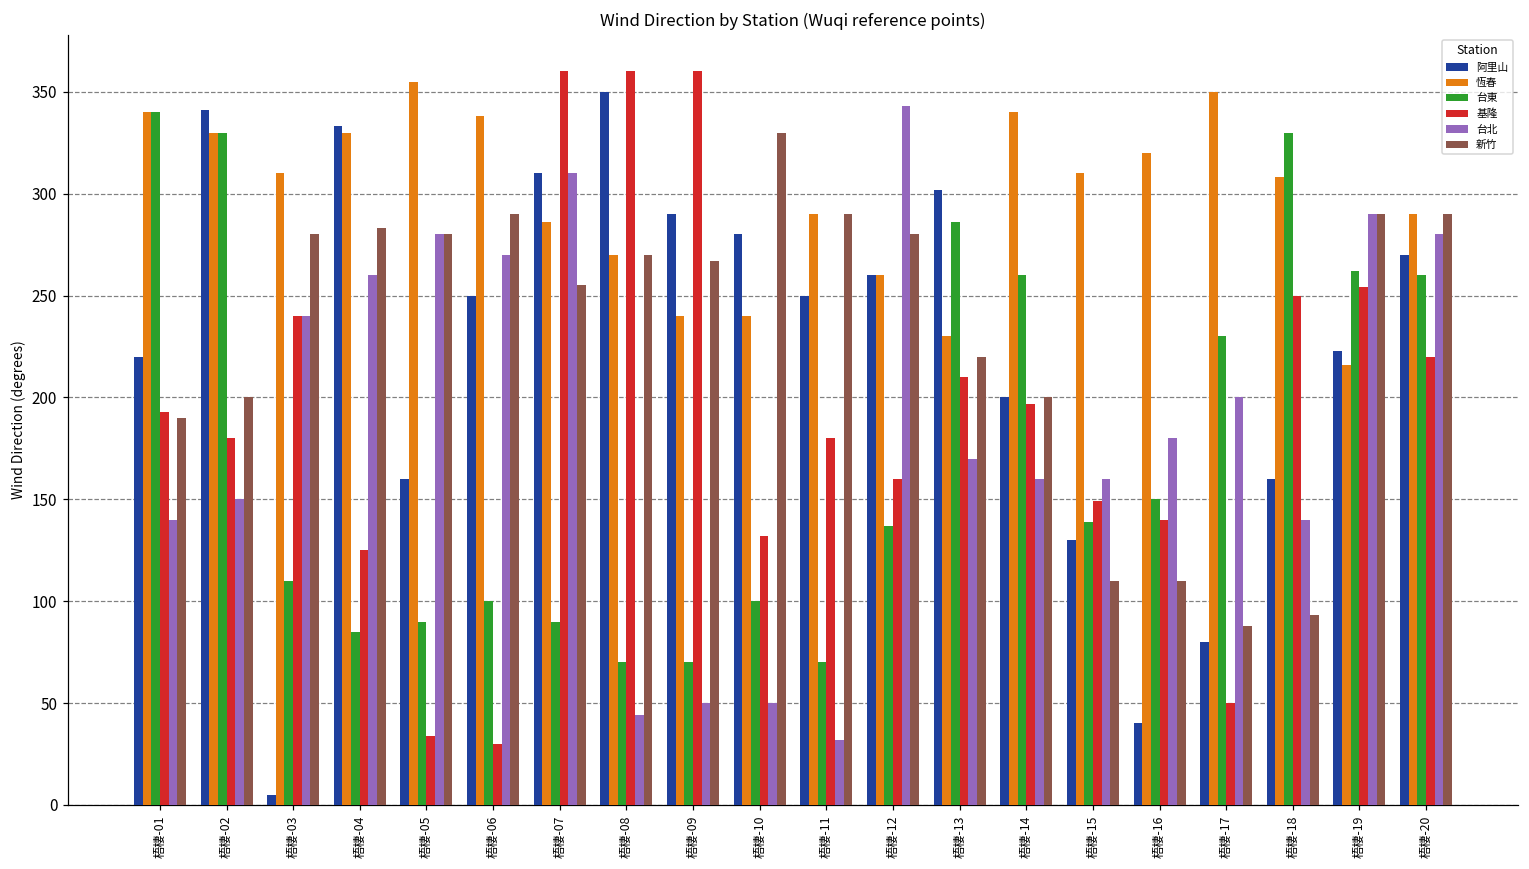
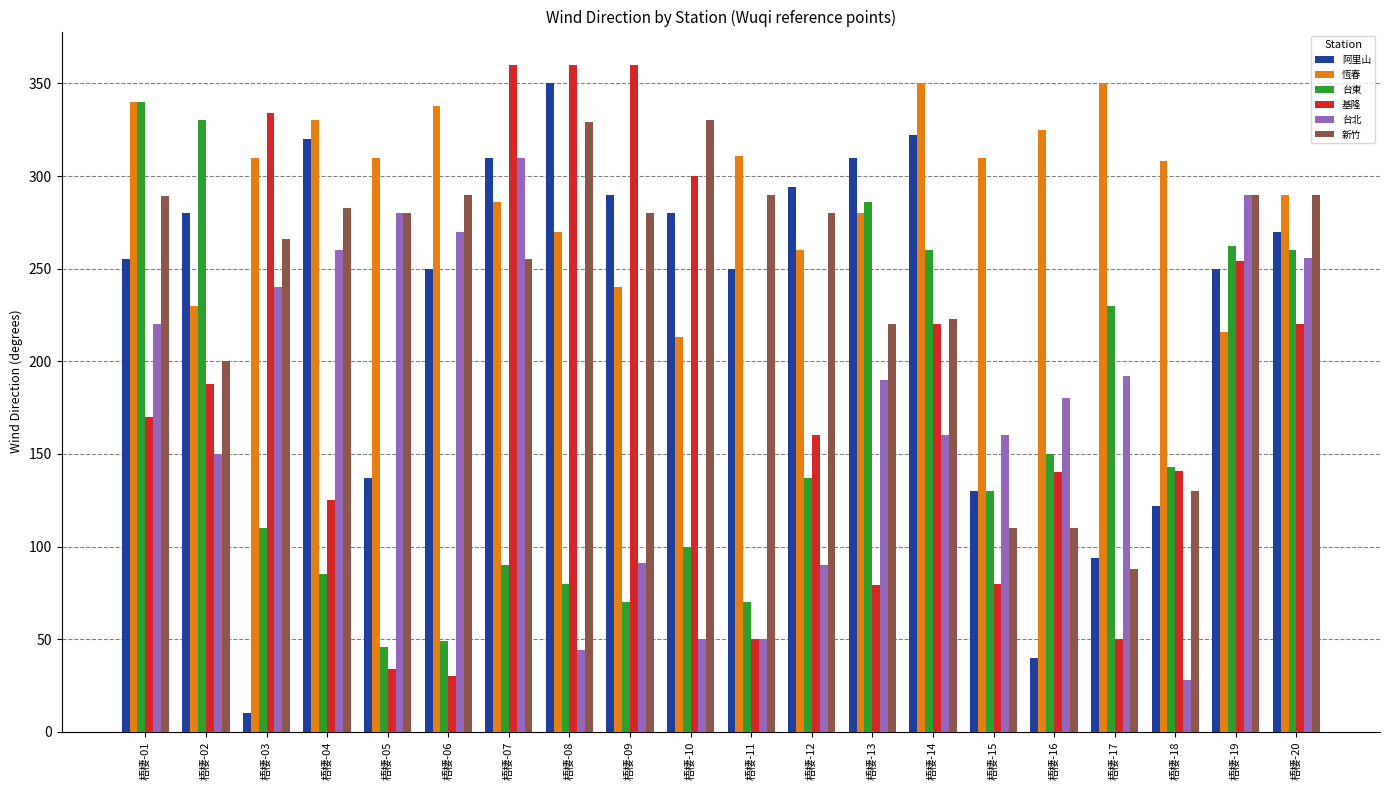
阿里山, 梧棲-01: 220 -> 255
基隆, 梧棲-01: 193 -> 170
台北, 梧棲-01: 140 -> 220
新竹, 梧棲-01: 190 -> 289
阿里山, 梧棲-02: 341 -> 280
恆春, 梧棲-02: 330 -> 230
基隆, 梧棲-02: 180 -> 188
阿里山, 梧棲-03: 5 -> 10
基隆, 梧棲-03: 240 -> 334
新竹, 梧棲-03: 280 -> 266
阿里山, 梧棲-04: 333 -> 320
阿里山, 梧棲-05: 160 -> 137
恆春, 梧棲-05: 355 -> 310
台東, 梧棲-05: 90 -> 46
台東, 梧棲-06: 100 -> 49
台東, 梧棲-08: 70 -> 80
新竹, 梧棲-08: 270 -> 329
台北, 梧棲-09: 50 -> 91
新竹, 梧棲-09: 267 -> 280
恆春, 梧棲-10: 240 -> 213
基隆, 梧棲-10: 132 -> 300
恆春, 梧棲-11: 290 -> 311
基隆, 梧棲-11: 180 -> 50
台北, 梧棲-11: 32 -> 50
阿里山, 梧棲-12: 260 -> 294
台北, 梧棲-12: 343 -> 90
阿里山, 梧棲-13: 302 -> 310
恆春, 梧棲-13: 230 -> 280
基隆, 梧棲-13: 210 -> 79
台北, 梧棲-13: 170 -> 190
阿里山, 梧棲-14: 200 -> 322
恆春, 梧棲-14: 340 -> 350
基隆, 梧棲-14: 197 -> 220
新竹, 梧棲-14: 200 -> 223
台東, 梧棲-15: 139 -> 130
基隆, 梧棲-15: 149 -> 80
恆春, 梧棲-16: 320 -> 325
阿里山, 梧棲-17: 80 -> 94
台北, 梧棲-17: 200 -> 192
阿里山, 梧棲-18: 160 -> 122
台東, 梧棲-18: 330 -> 143
基隆, 梧棲-18: 250 -> 141
台北, 梧棲-18: 140 -> 28
新竹, 梧棲-18: 93 -> 130
阿里山, 梧棲-19: 223 -> 250
台北, 梧棲-20: 280 -> 256
